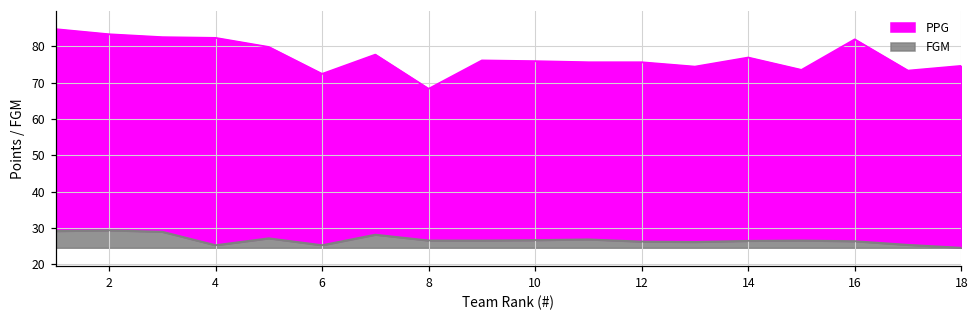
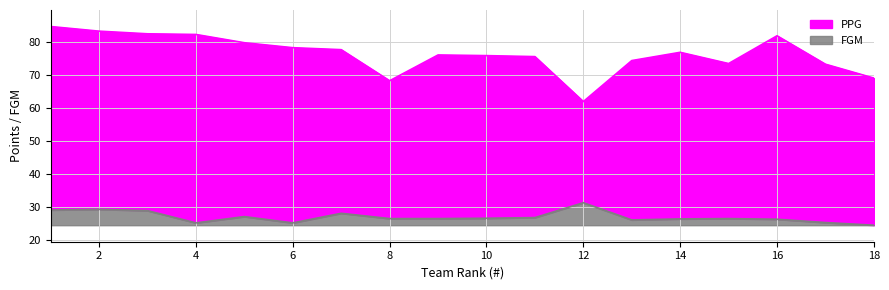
PPG, 6: 72 -> 78
PPG, 12: 76 -> 62
FGM, 12: 26 -> 31
PPG, 18: 75 -> 69
